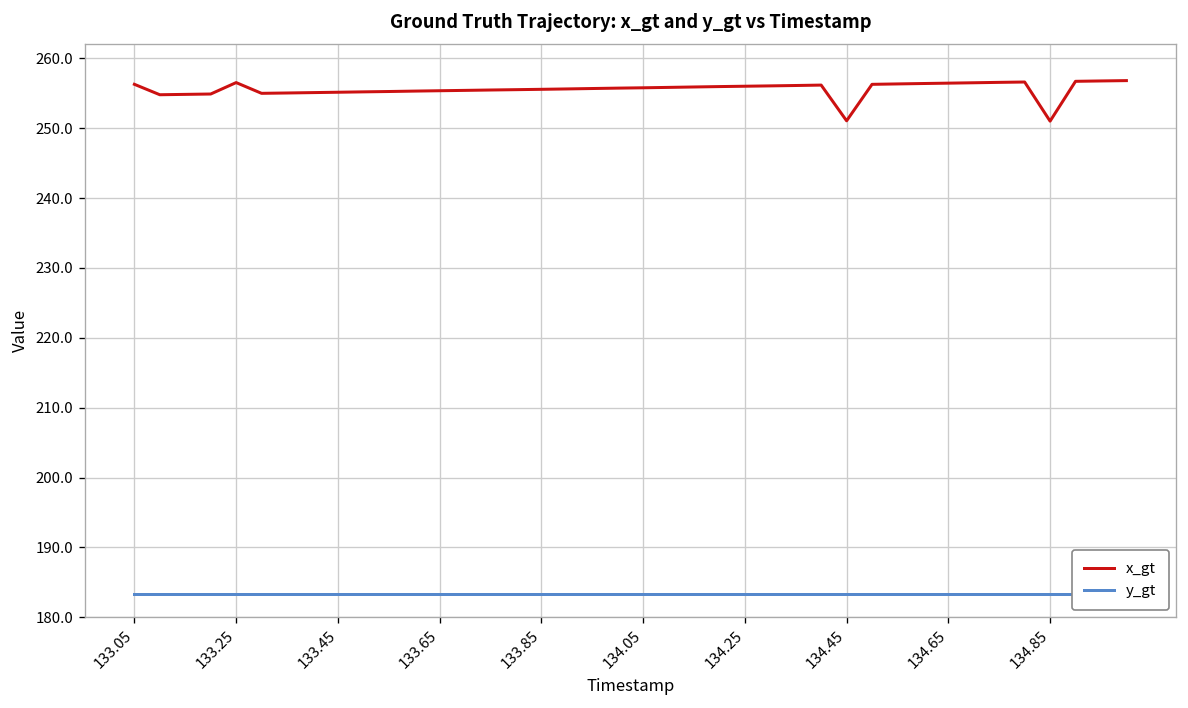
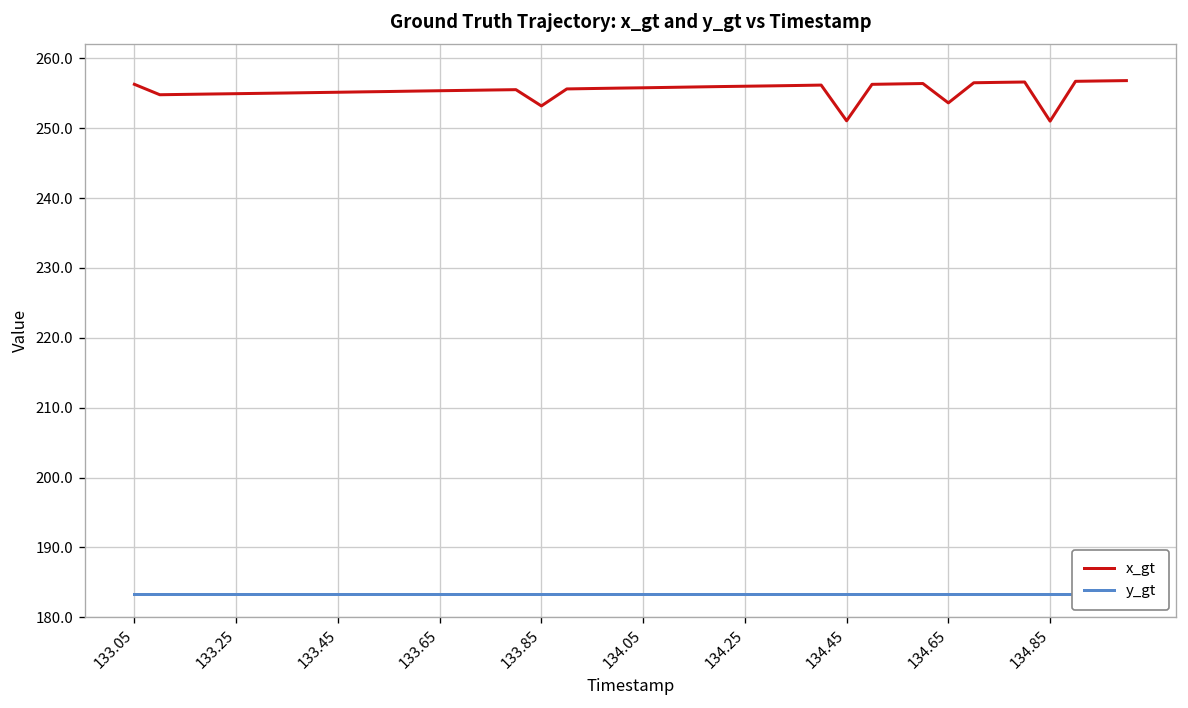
x_gt, 133.25: 257 -> 255
x_gt, 133.85: 256 -> 253
x_gt, 134.65: 256 -> 254
